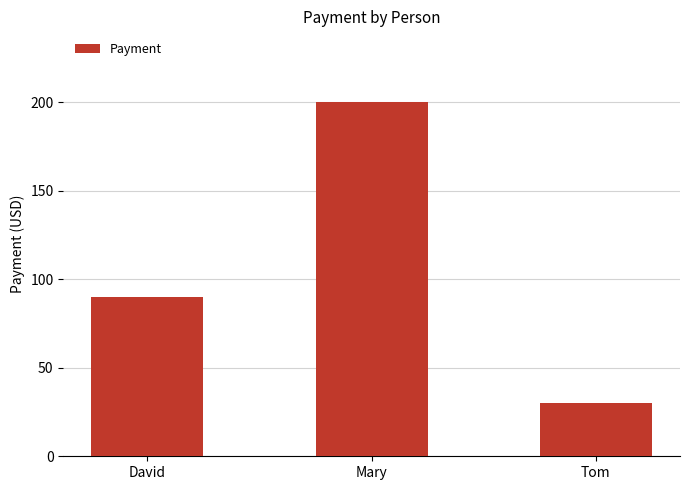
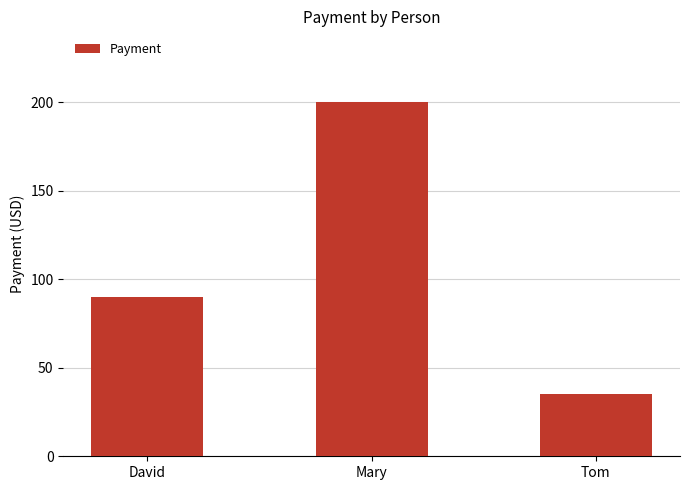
Tom: 30 -> 35
